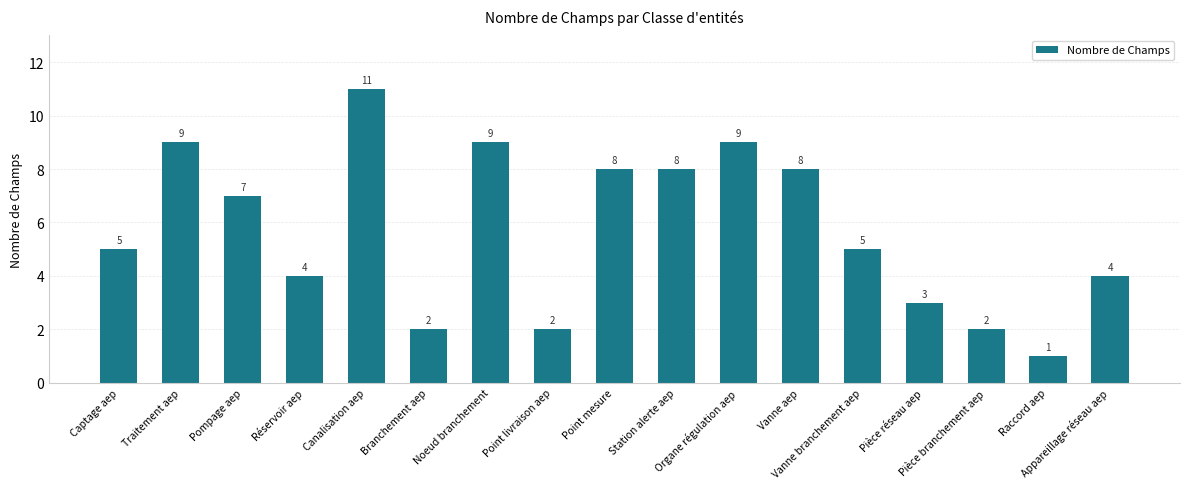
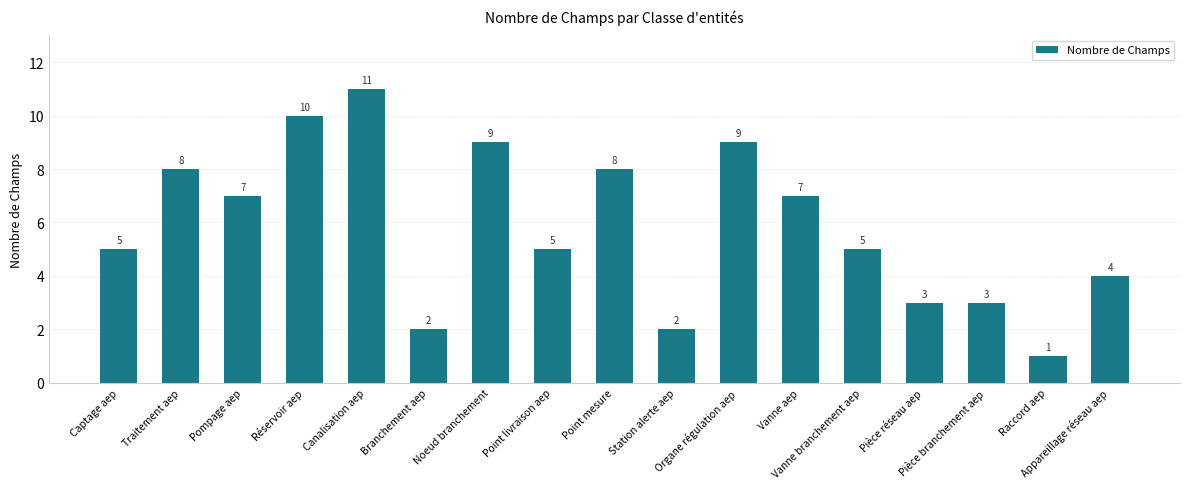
Traitement aep: 9 -> 8
Réservoir aep: 4 -> 10
Point livraison aep: 2 -> 5
Station alerte aep: 8 -> 2
Vanne aep: 8 -> 7
Pièce branchement aep: 2 -> 3
